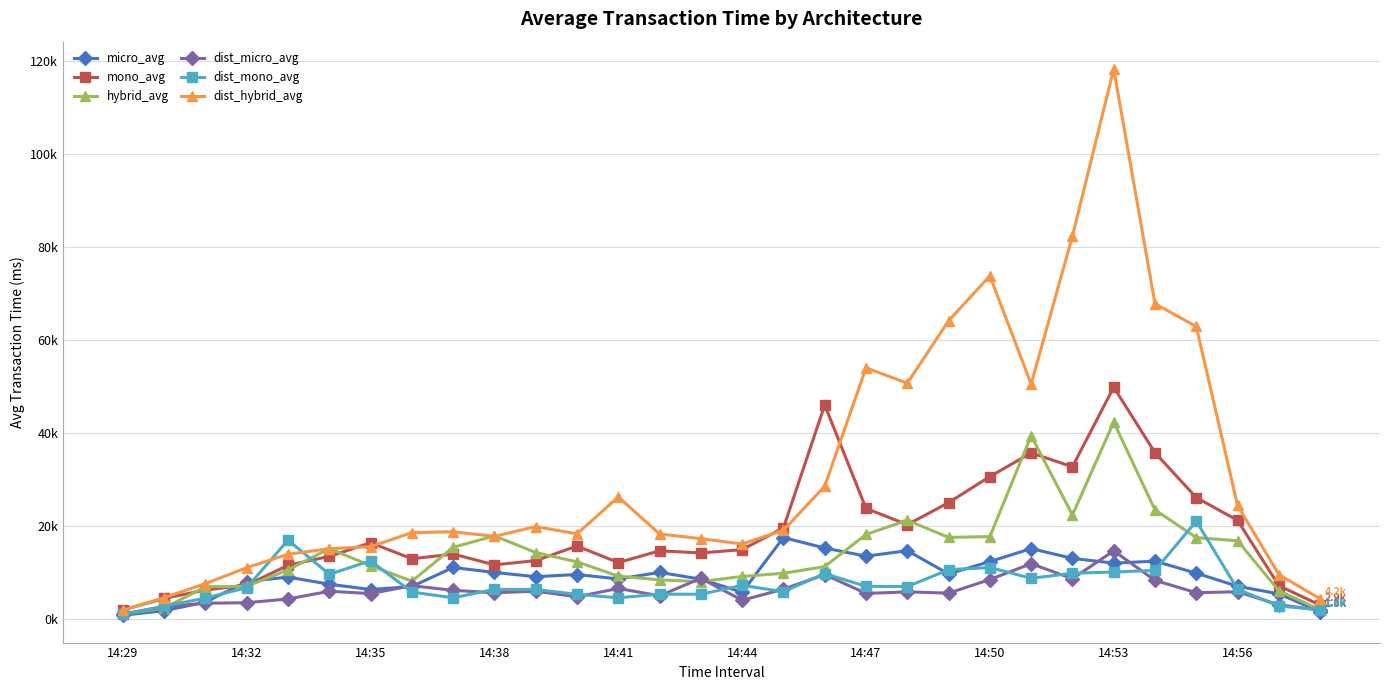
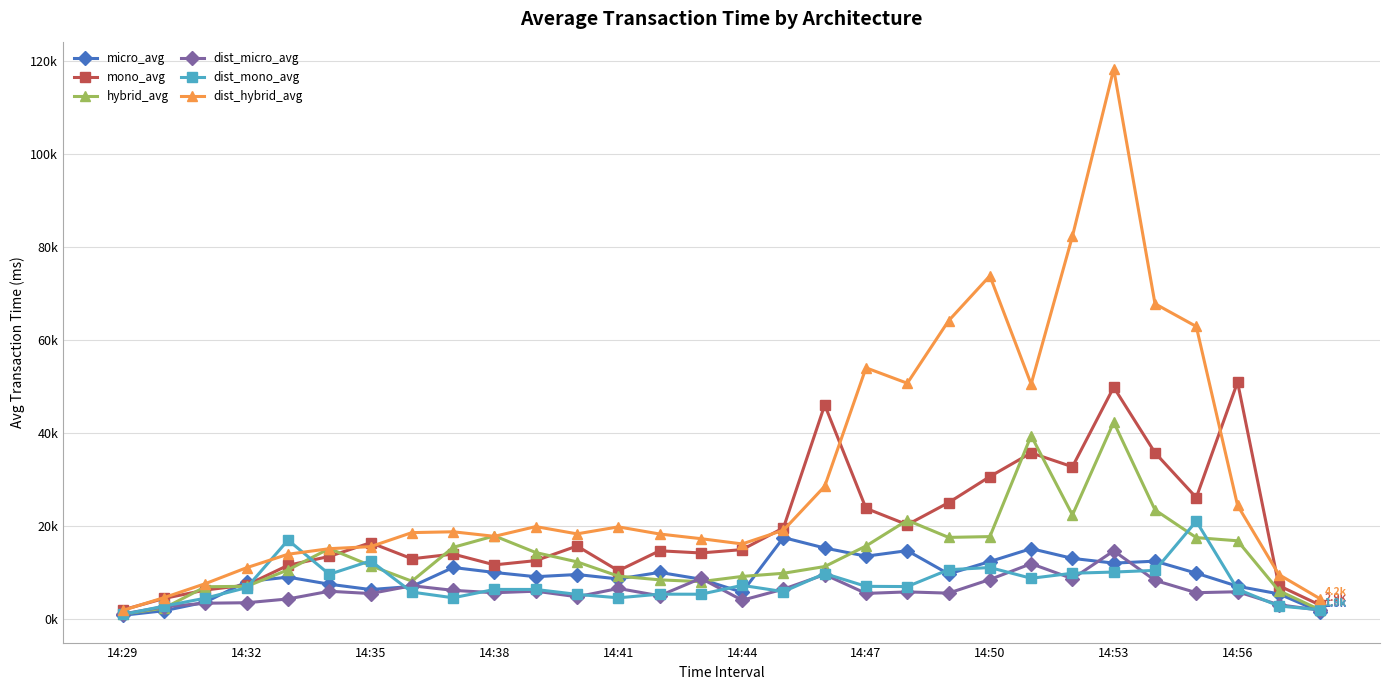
mono_avg, 14:41: 12000 -> 10000
dist_hybrid_avg, 14:41: 26000 -> 20000
hybrid_avg, 14:47: 18000 -> 16000
mono_avg, 14:56: 21000 -> 51000
